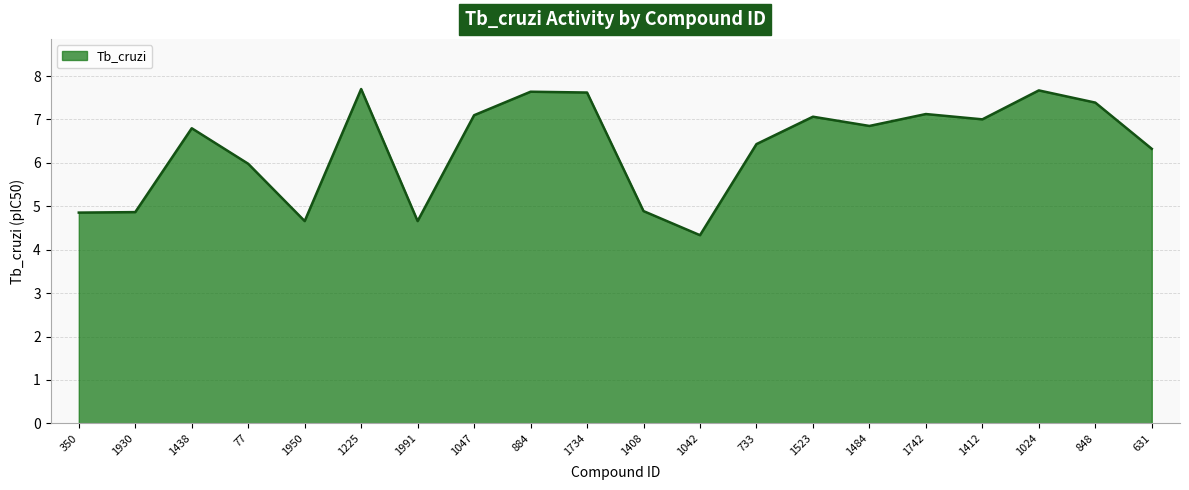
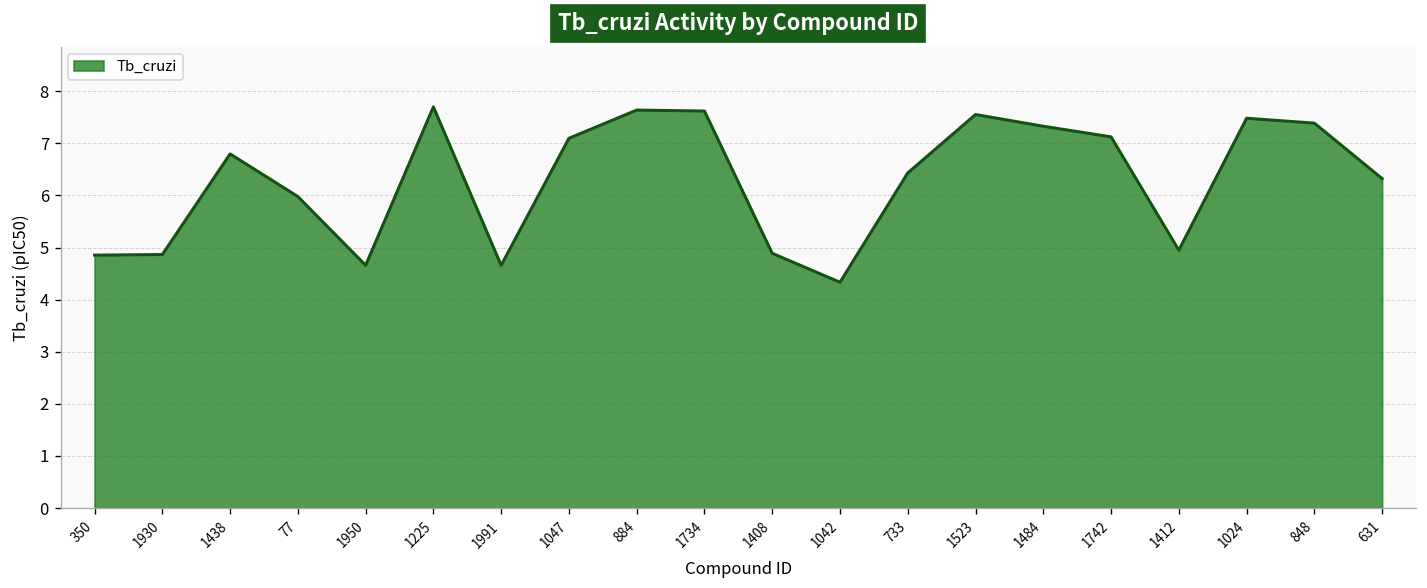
1523: 7.1 -> 7.6
1484: 6.9 -> 7.3
1412: 7.0 -> 4.9
1024: 7.7 -> 7.5
